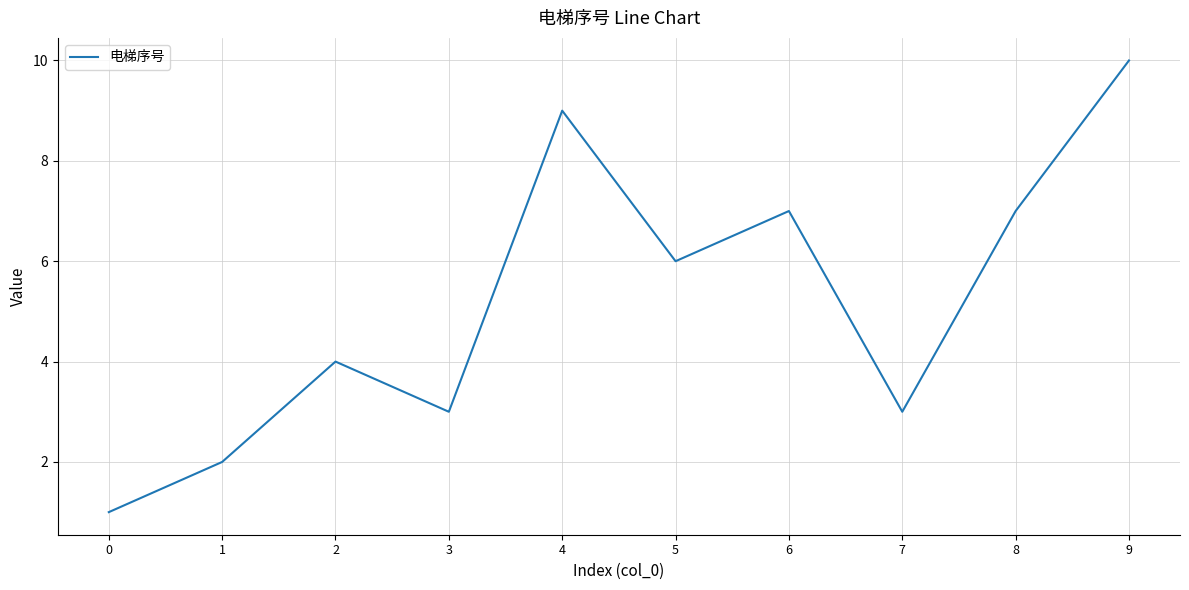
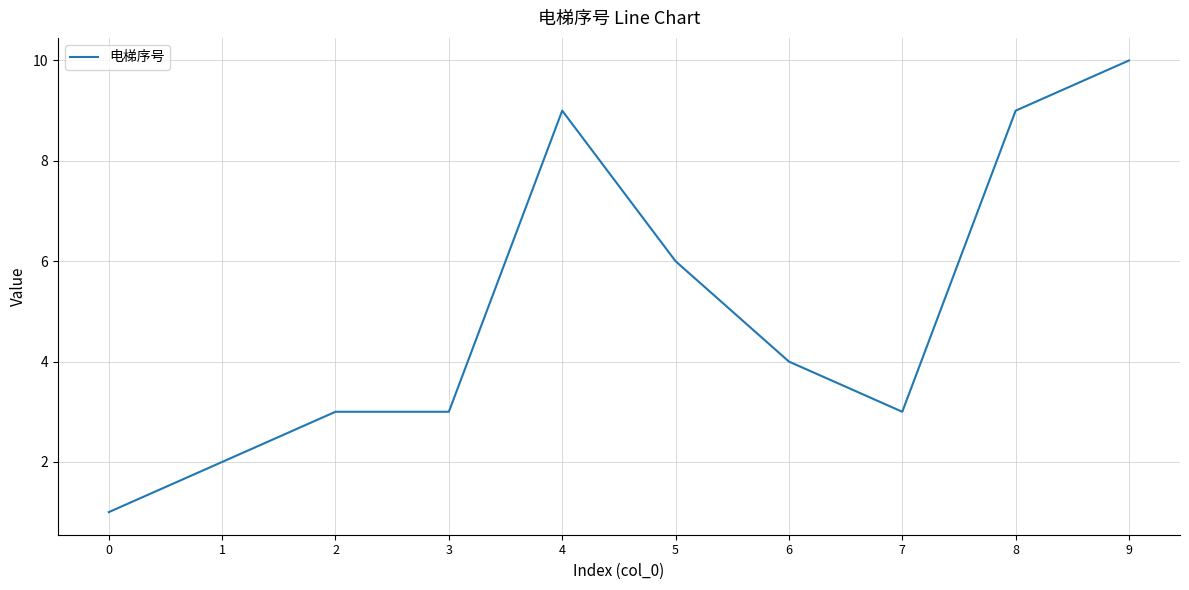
2: 4 -> 3
6: 7 -> 4
8: 7 -> 9
